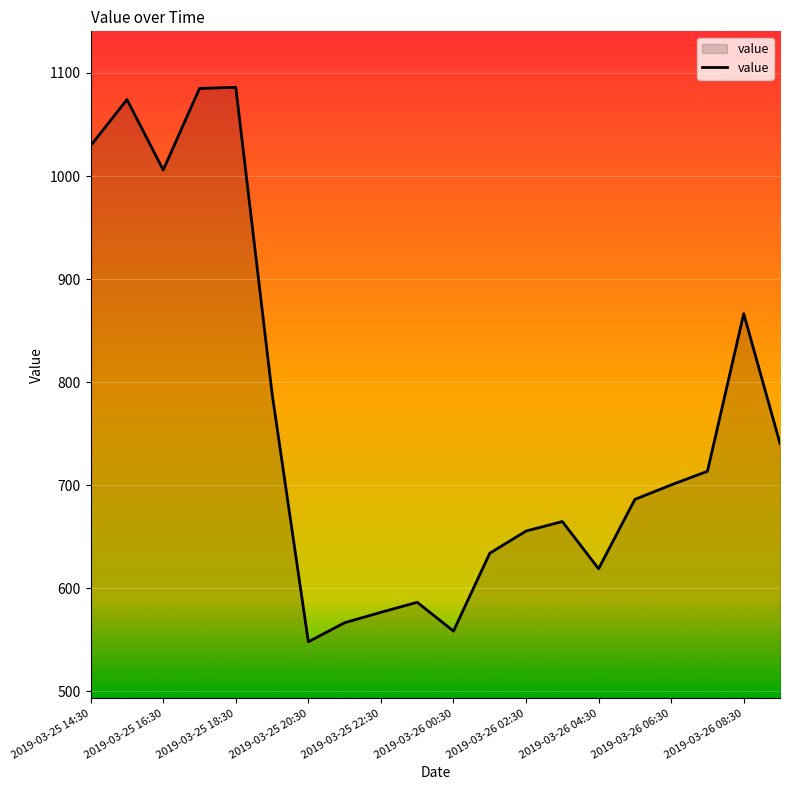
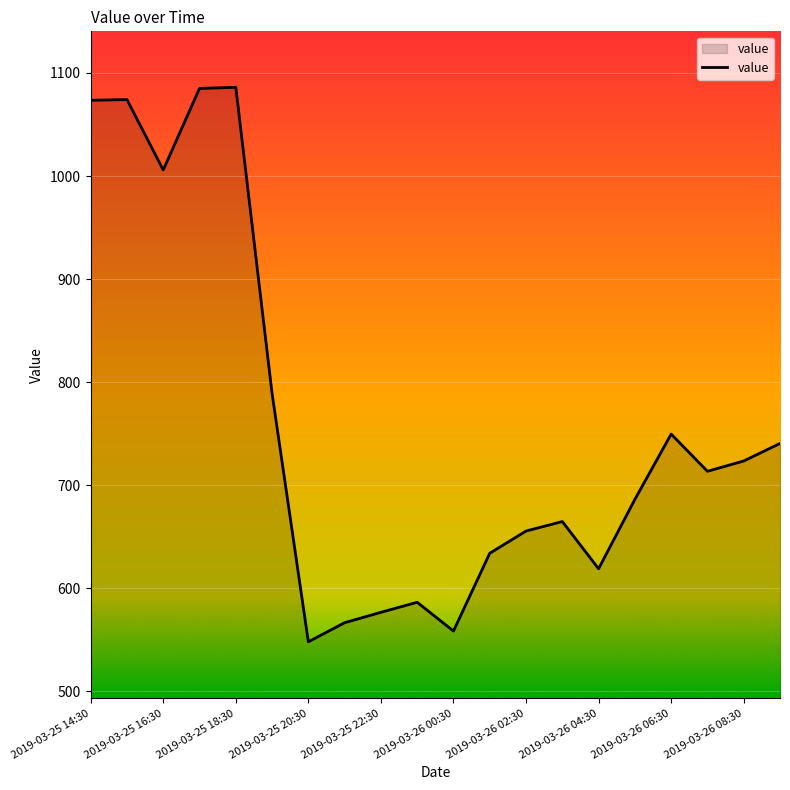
2019-03-25 14:30: 1030 -> 1074
2019-03-26 06:30: 700 -> 750
2019-03-26 08:30: 867 -> 724
